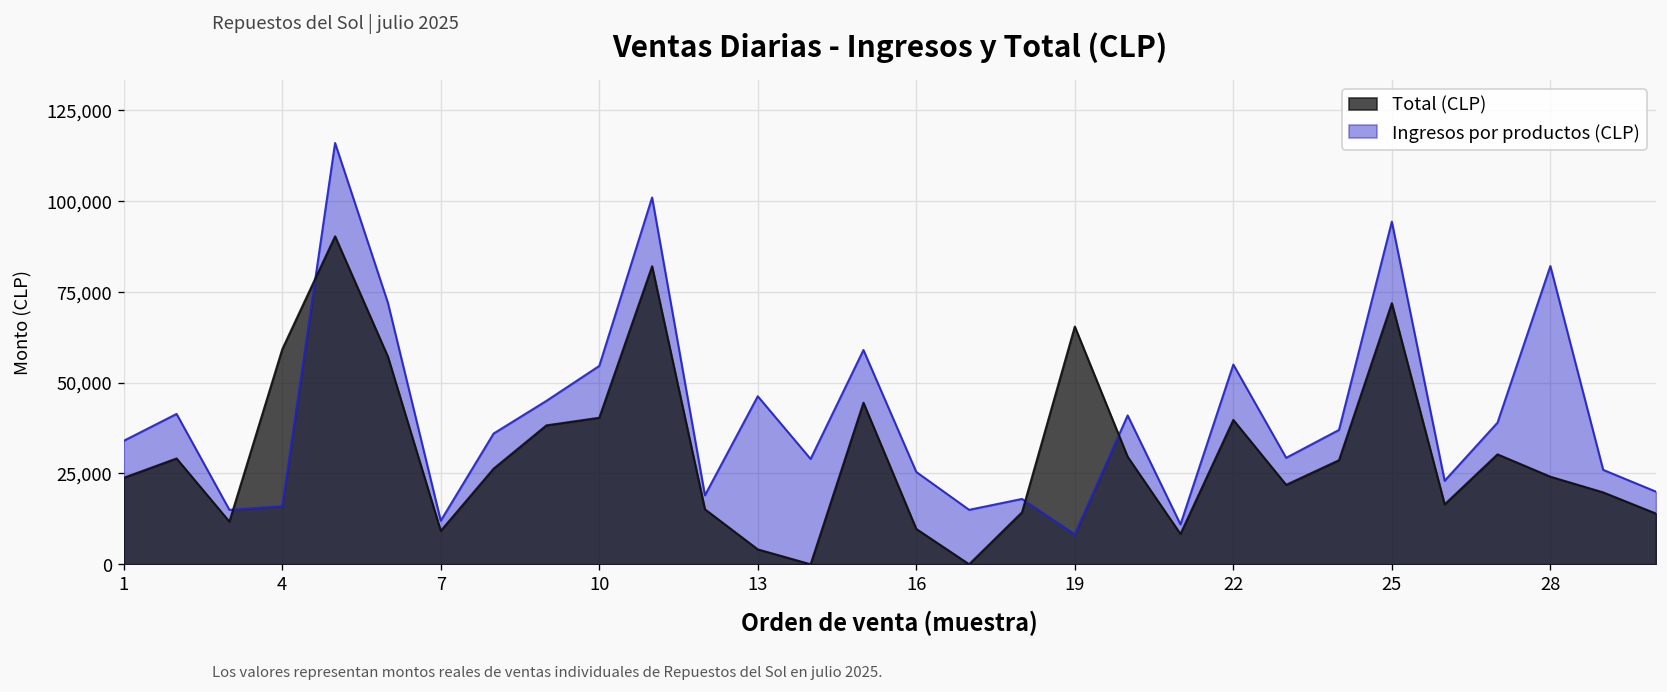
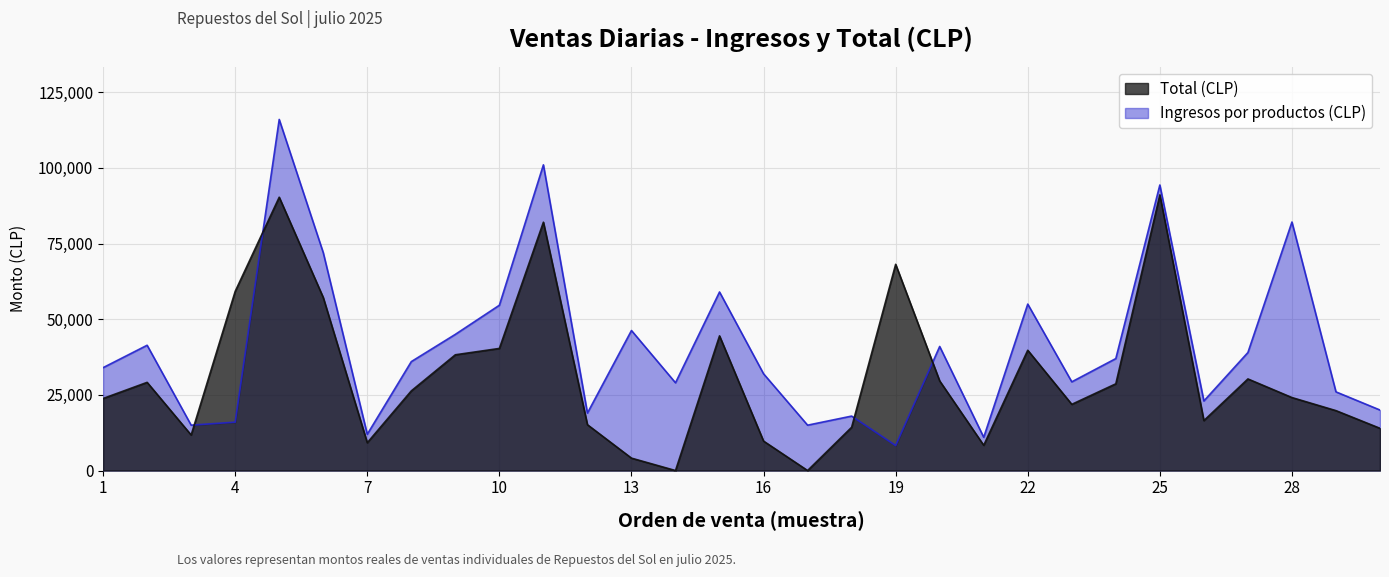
Ingresos por productos (CLP), 16: 25,000 -> 32,000
Total (CLP), 19: 65,000 -> 68,000
Total (CLP), 25: 72,000 -> 91,000
